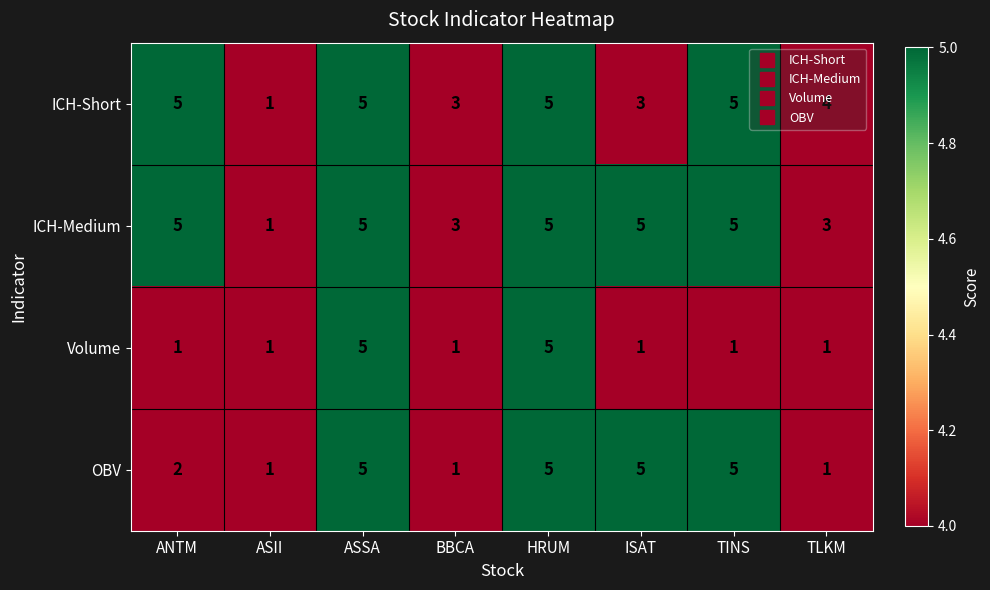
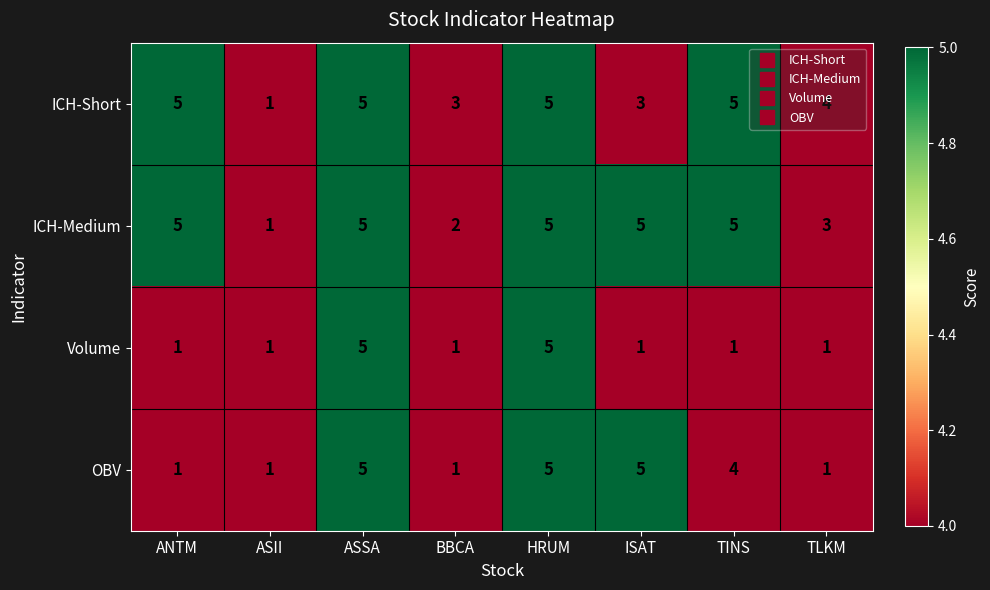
ICH-Medium, BBCA: 3 -> 2
OBV, ANTM: 2 -> 1
OBV, TINS: 5 -> 4
